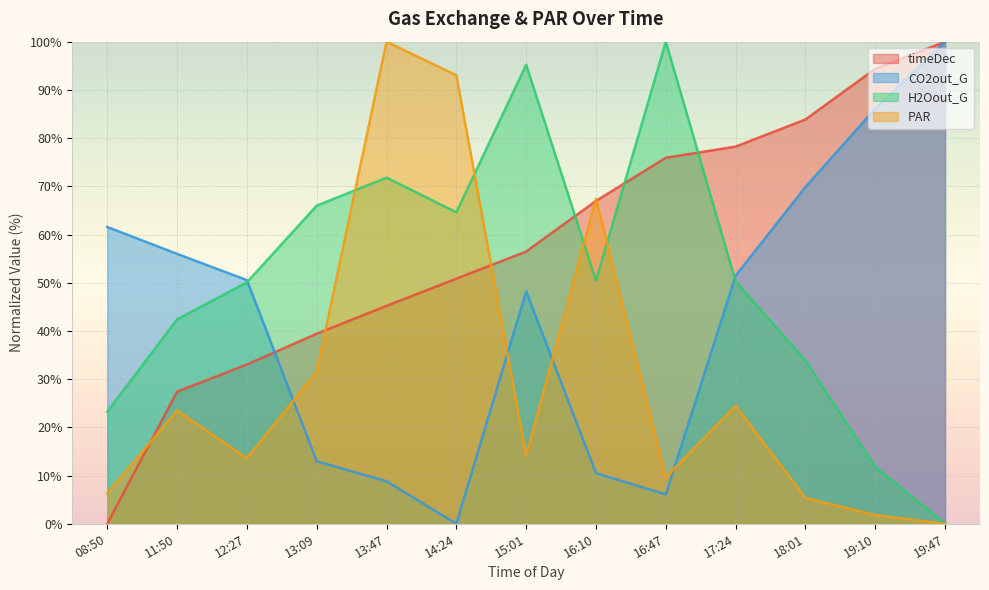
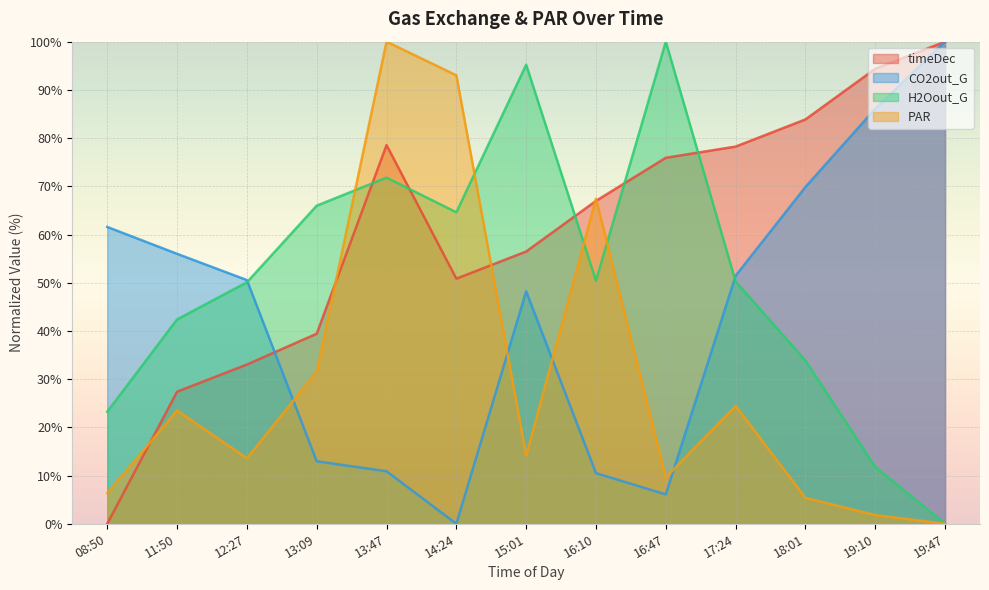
timeDec, 13:47: 45% -> 79%
CO2out_G, 13:47: 9% -> 11%
